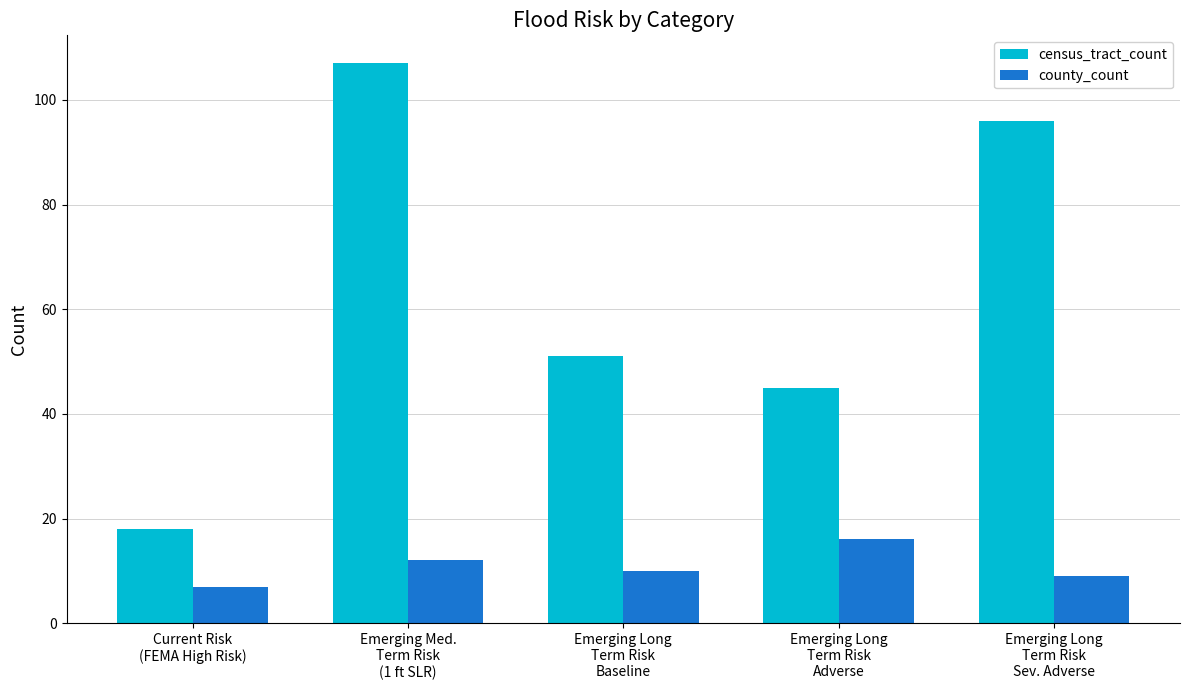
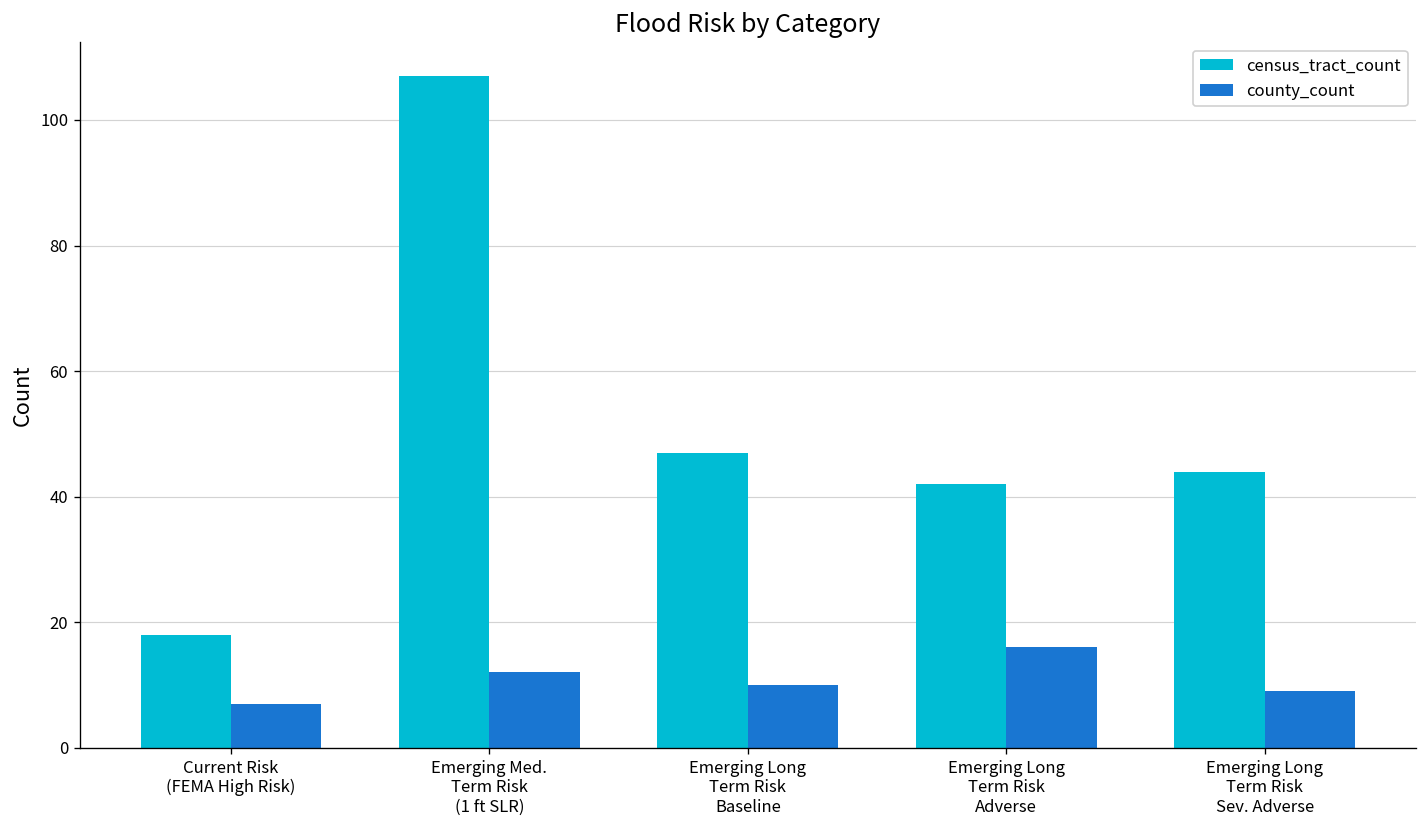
census_tract_count, Emerging Long Term Risk Baseline: 51 -> 47
census_tract_count, Emerging Long Term Risk Adverse: 45 -> 42
census_tract_count, Emerging Long Term Risk Sev. Adverse: 96 -> 44
